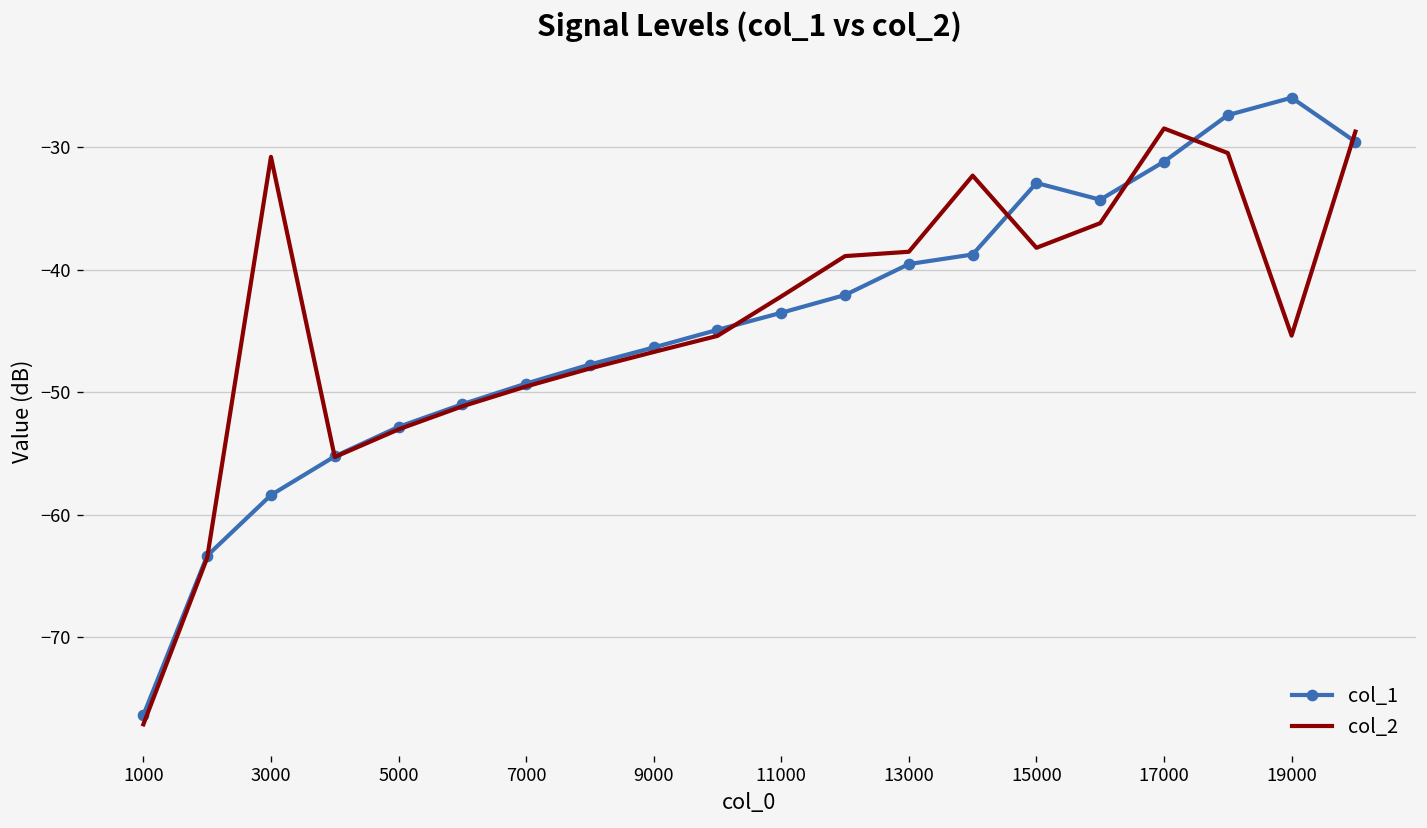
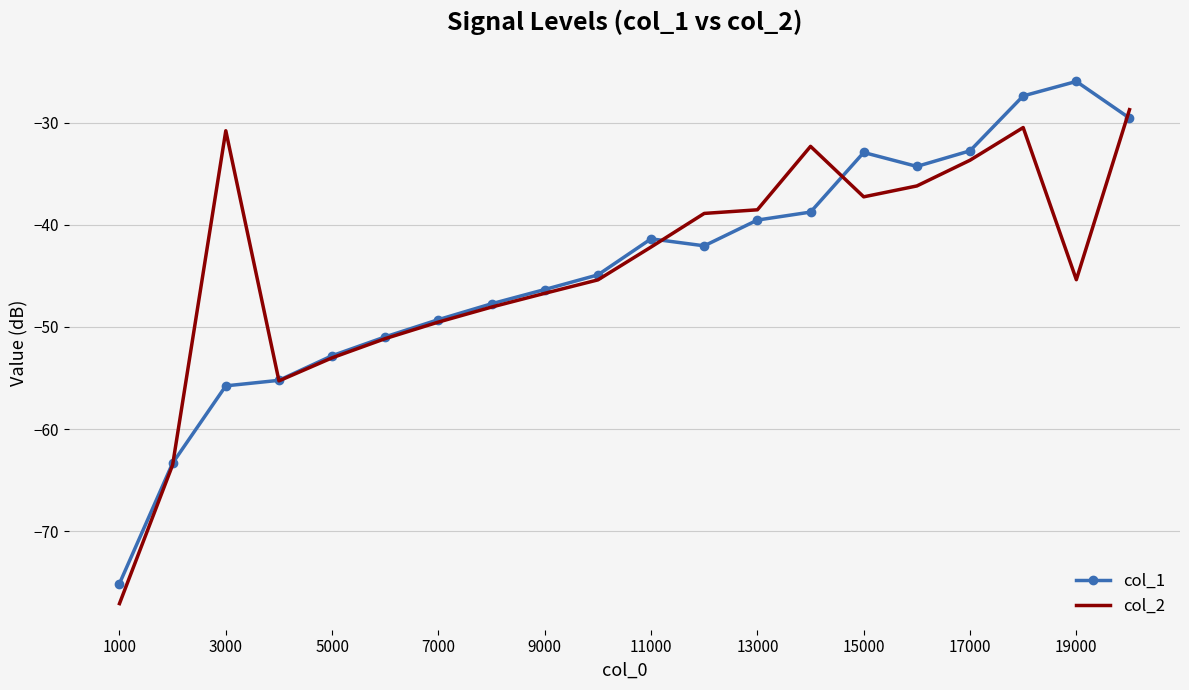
col_1, 1000: -76.4 -> -75.1
col_1, 3000: -58.4 -> -55.8
col_1, 11000: -43.5 -> -41.4
col_2, 15000: -38.2 -> -37.2
col_1, 17000: -31.2 -> -32.7
col_2, 17000: -28.4 -> -33.7
